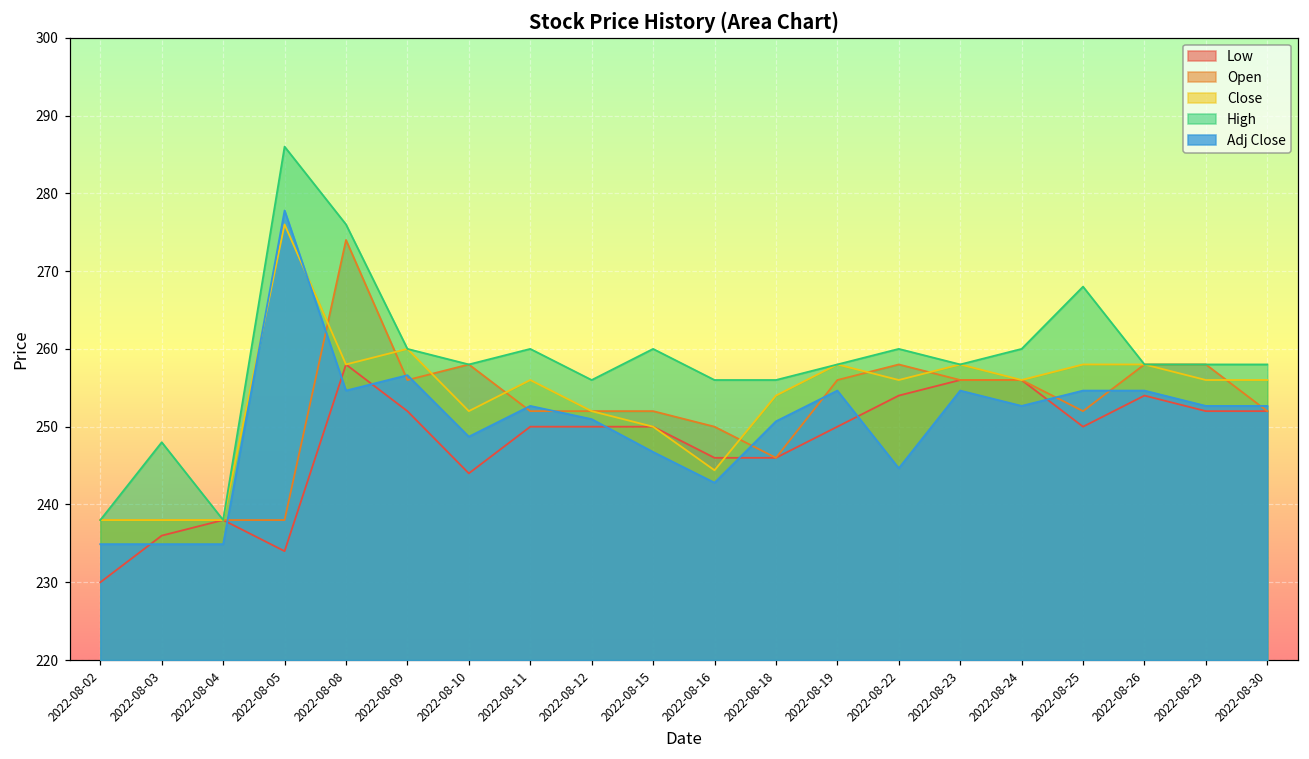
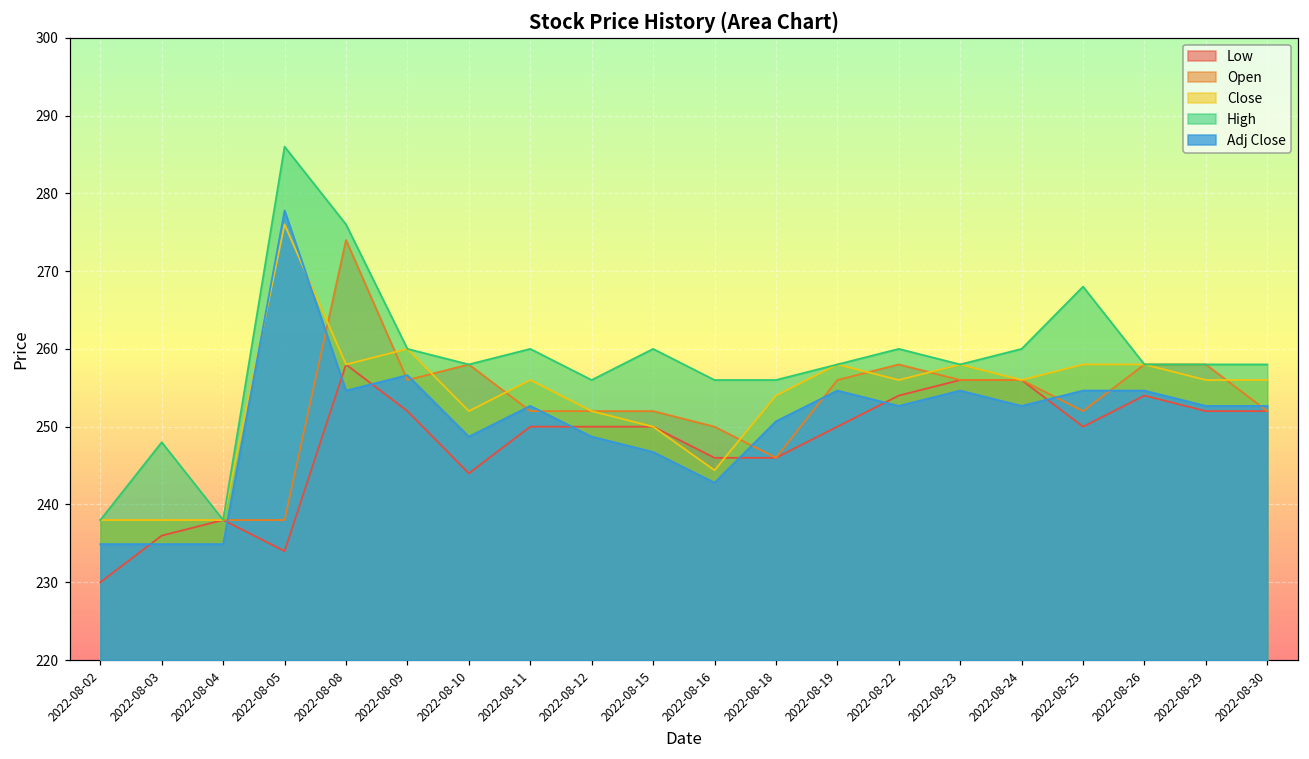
Adj Close, 2022-08-12: 251 -> 249
Adj Close, 2022-08-22: 245 -> 253
